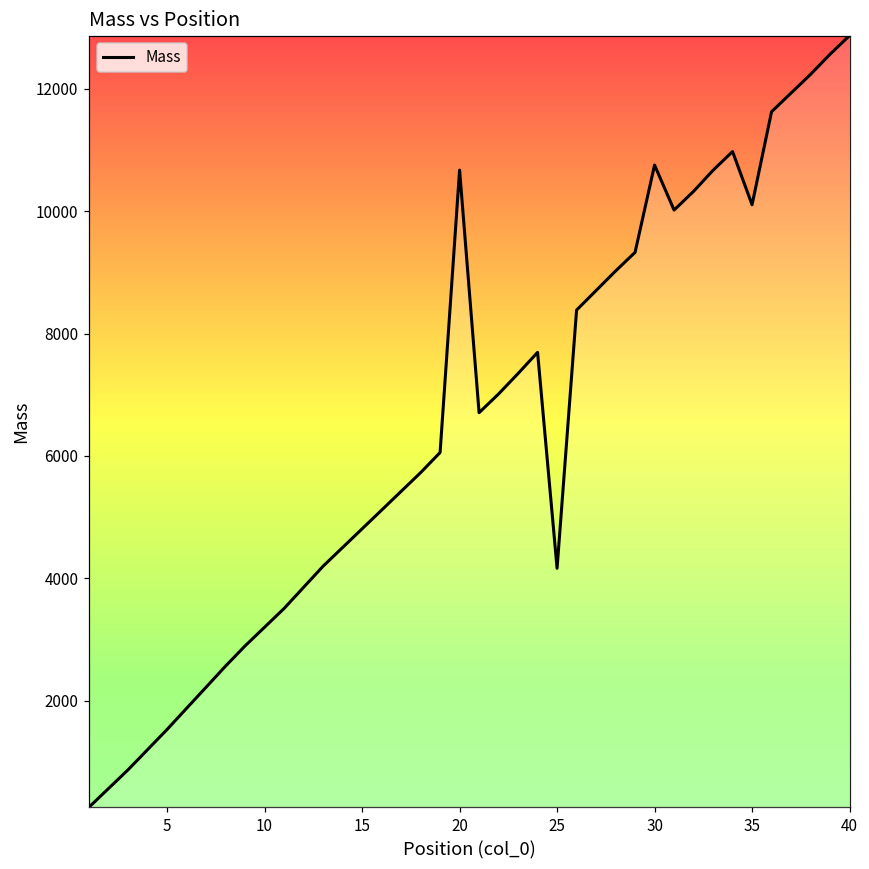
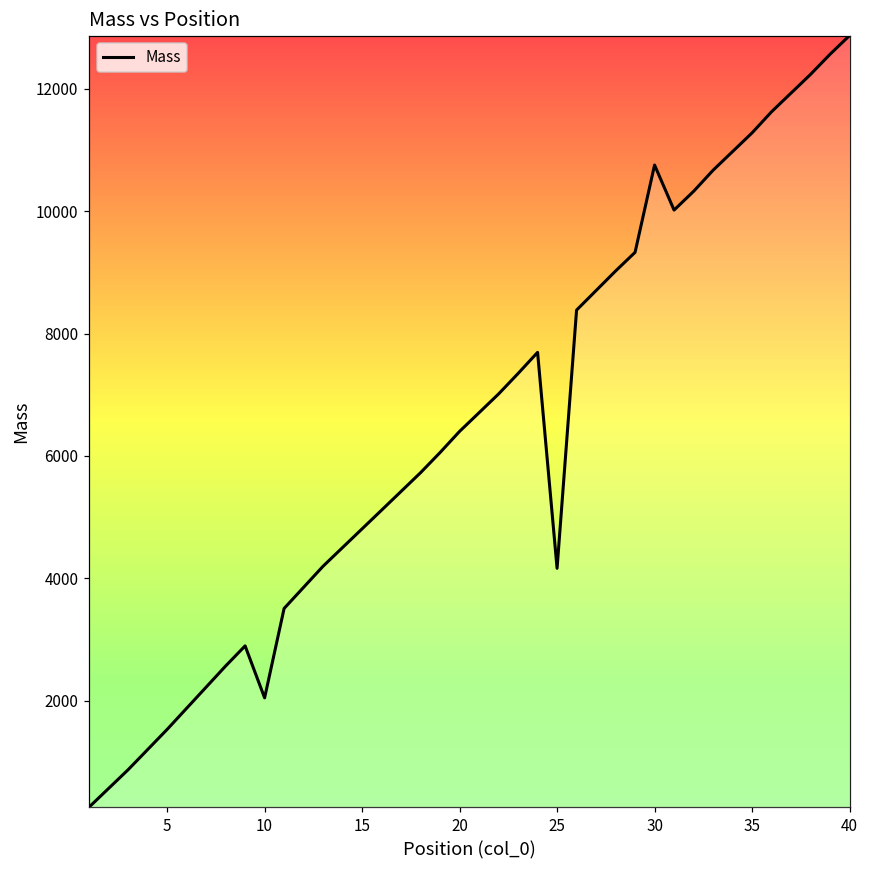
10: 3200 -> 2100
20: 10700 -> 6400
35: 10100 -> 11300
